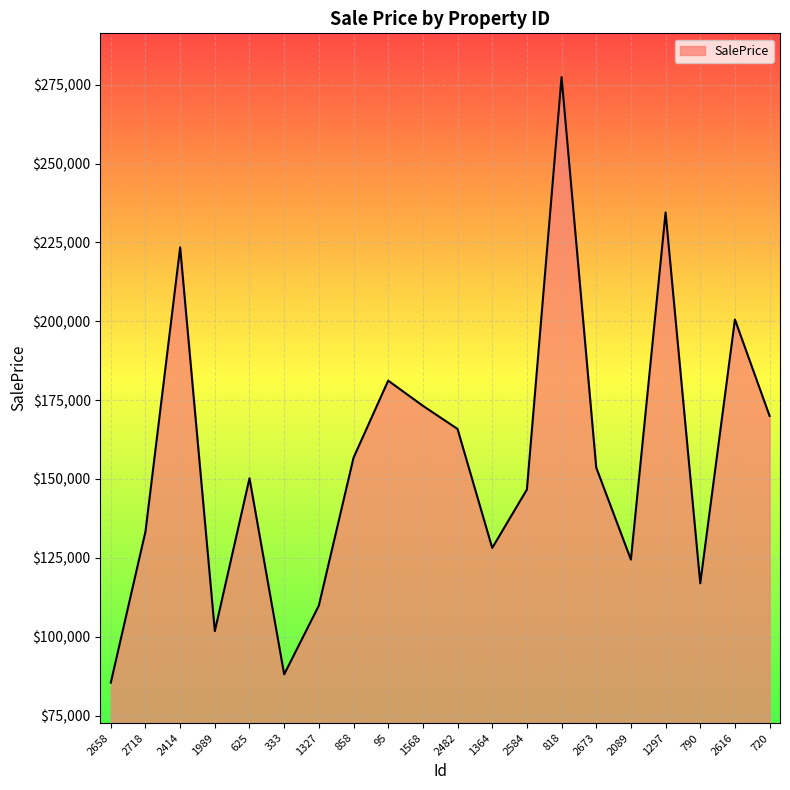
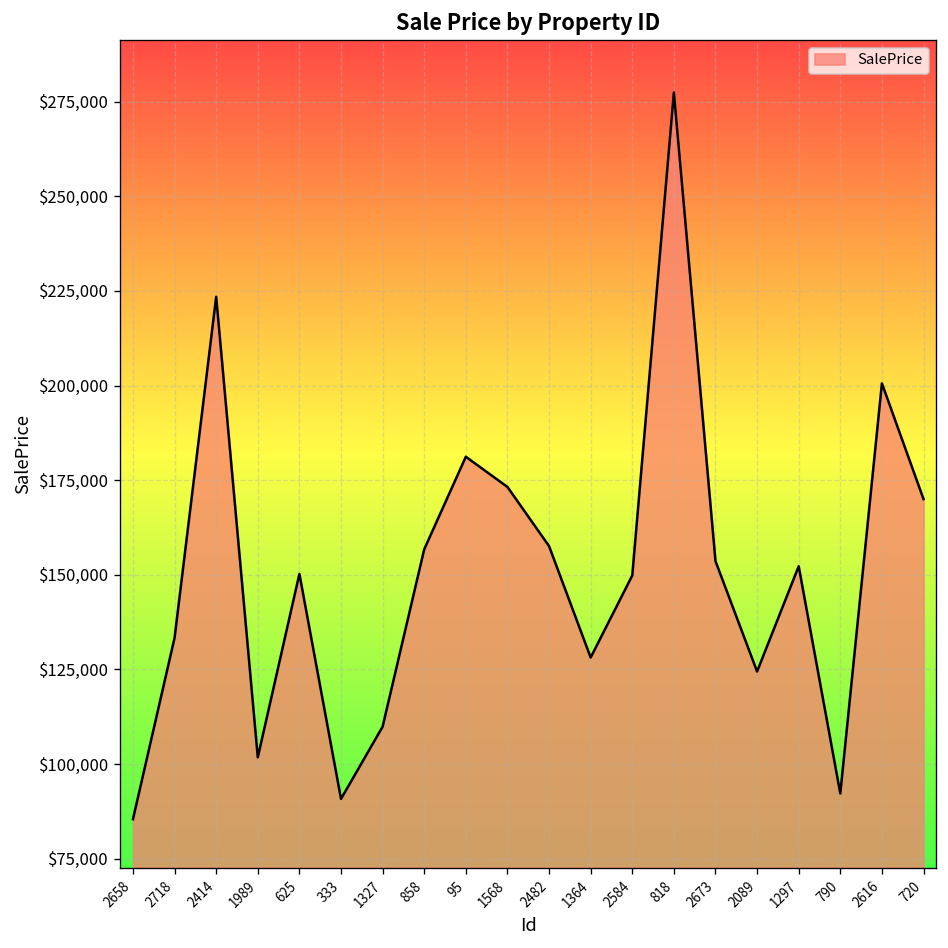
333: $88,000 -> $91,000
2482: $166,000 -> $158,000
2584: $147,000 -> $150,000
1297: $235,000 -> $152,000
790: $117,000 -> $92,000
